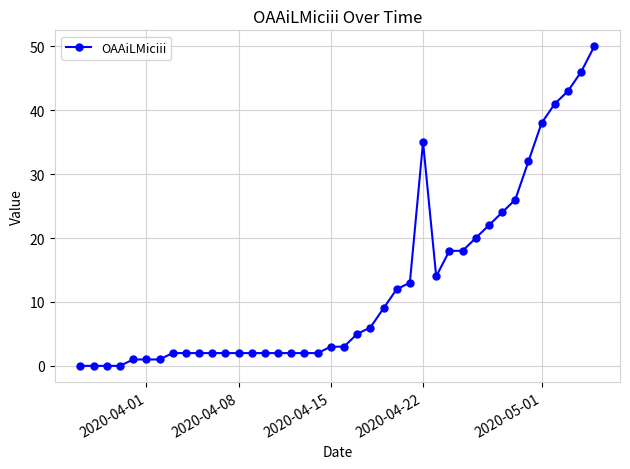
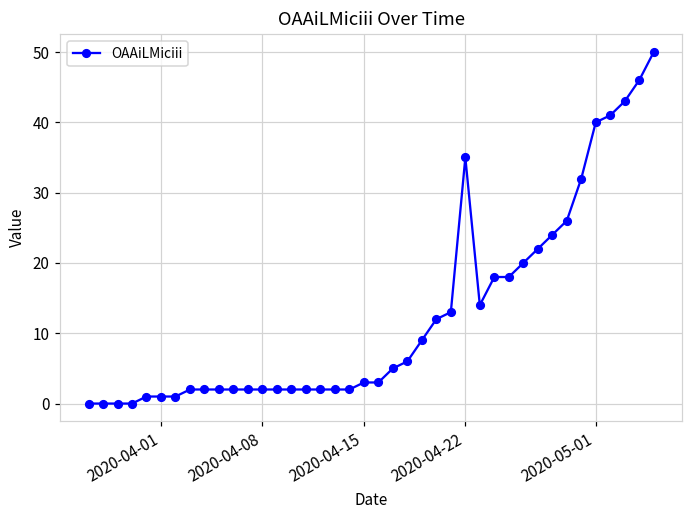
2020-05-01: 38 -> 40
